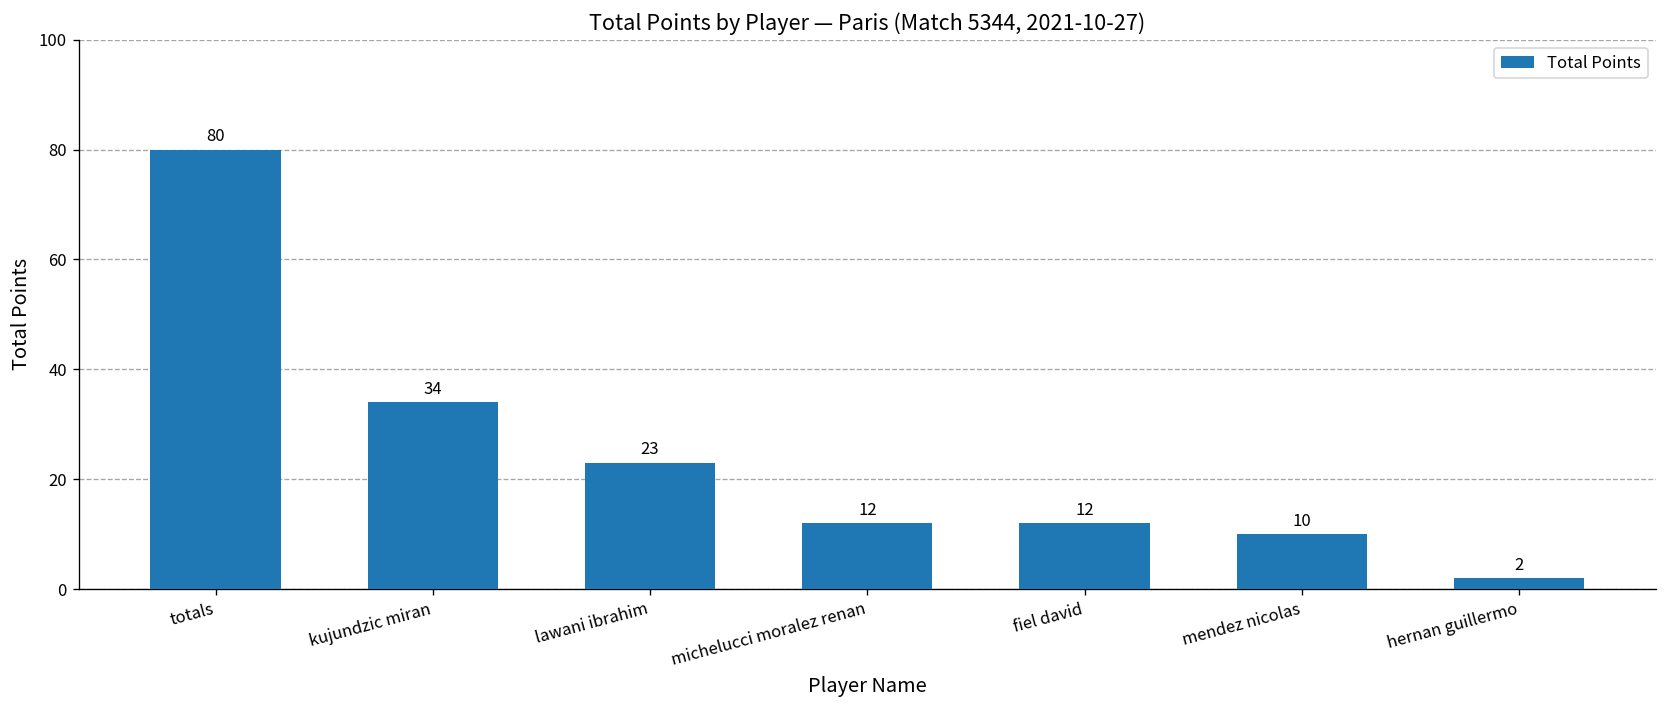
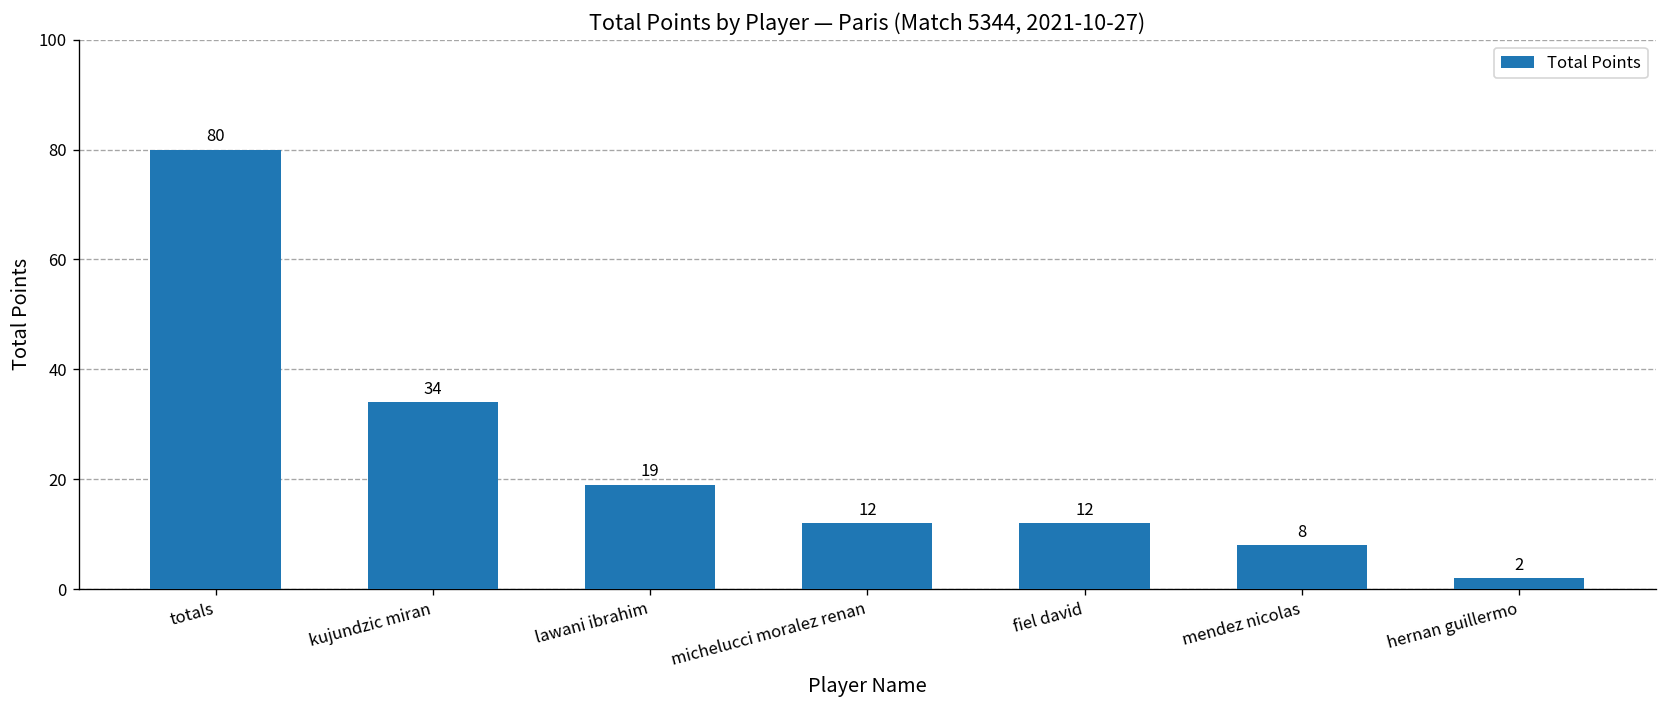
lawani ibrahim: 23 -> 19
mendez nicolas: 10 -> 8
